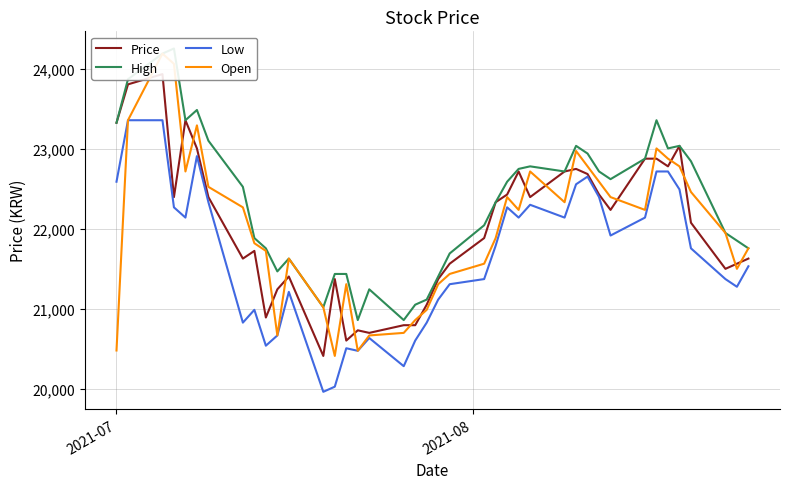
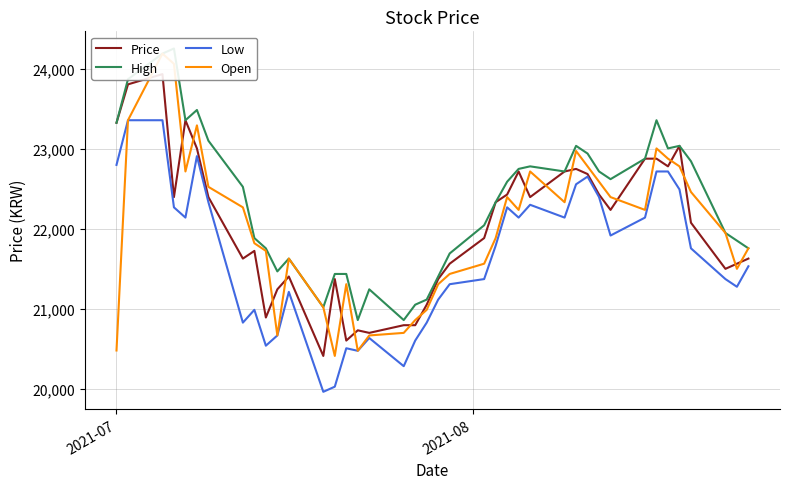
Low, 2021-07: 22,600 -> 22,800
